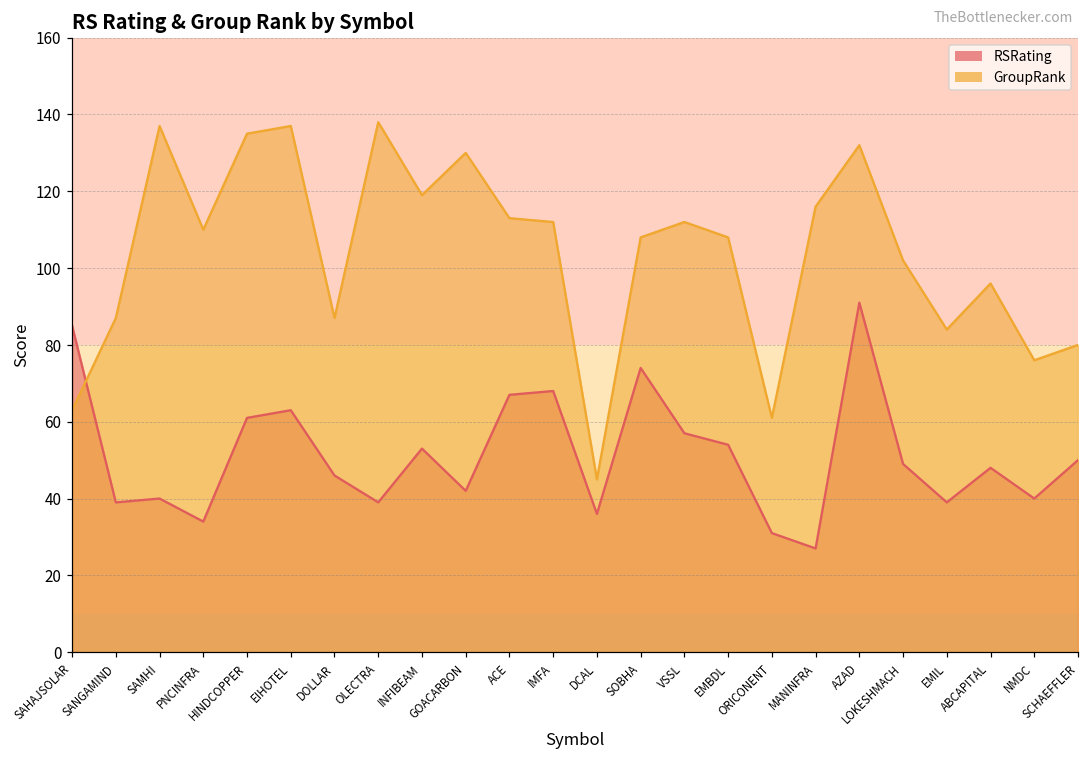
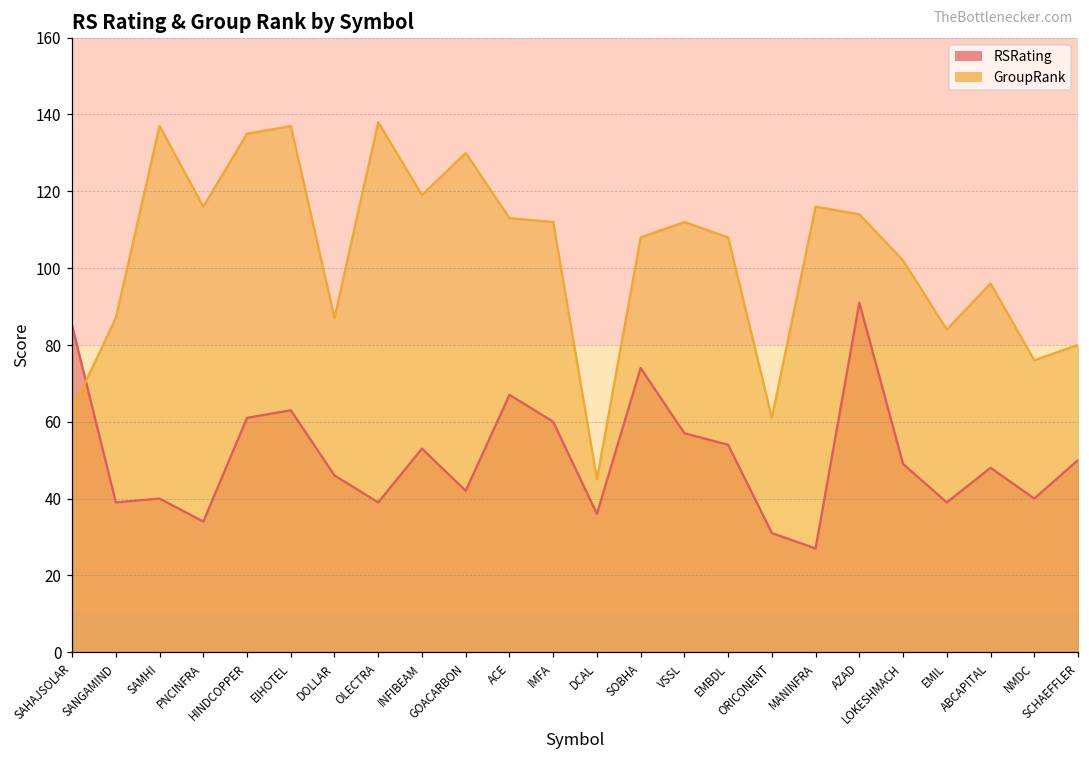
GroupRank, PNCINFRA: 110 -> 116
RSRating, IMFA: 68 -> 60
GroupRank, AZAD: 132 -> 114
